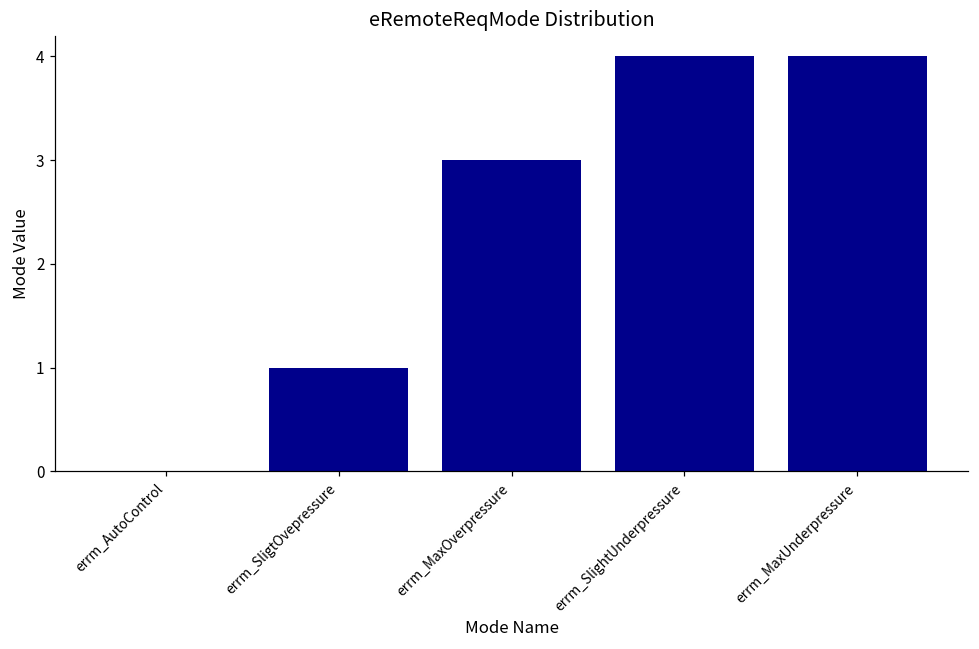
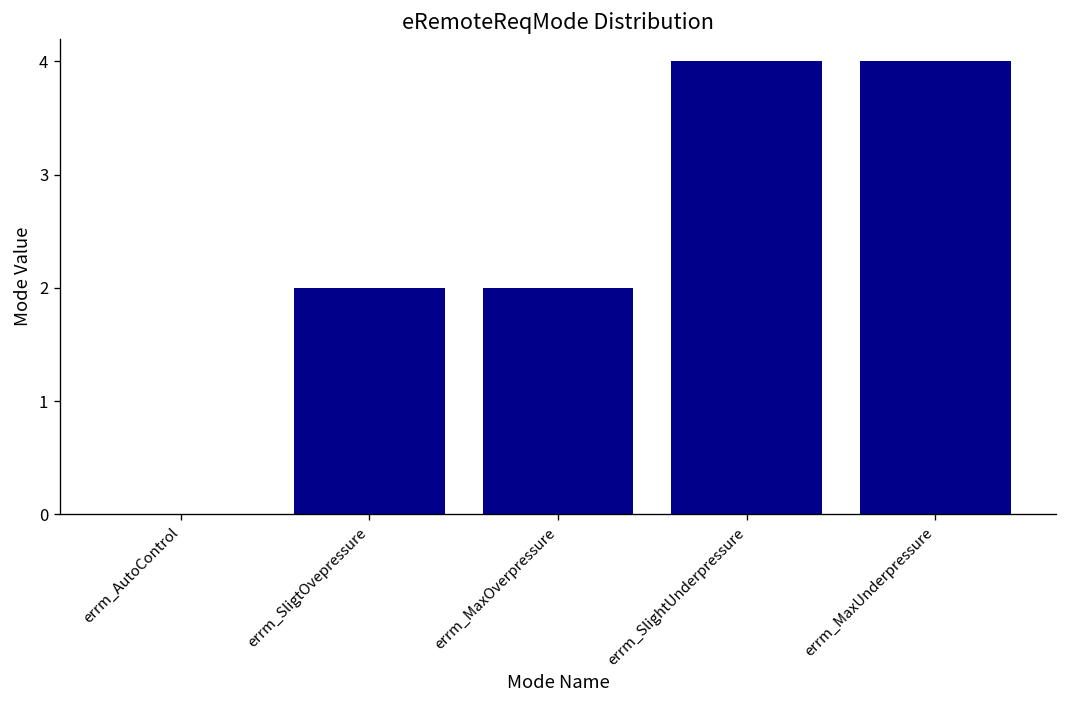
errm_SligtOvepressure: 1 -> 2
errm_MaxOverpressure: 3 -> 2
